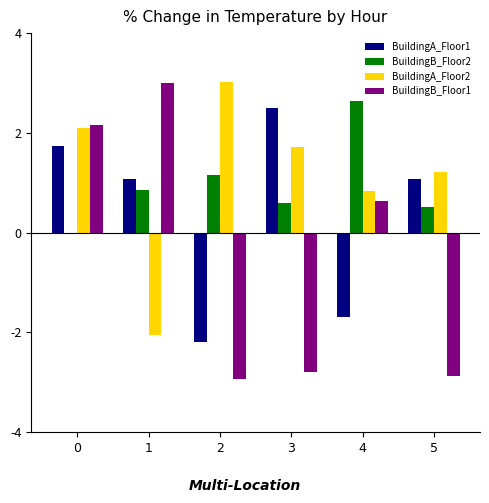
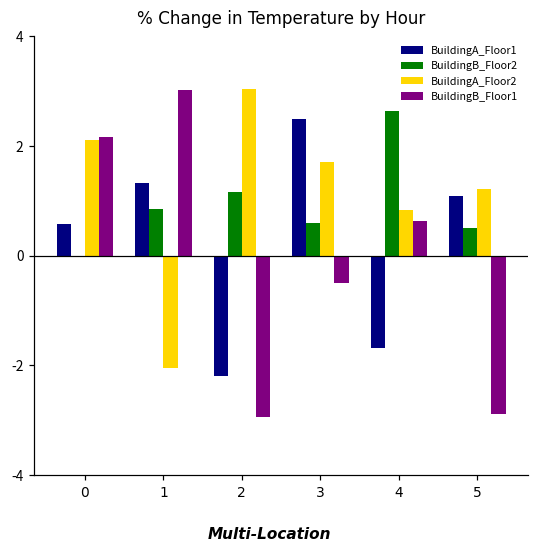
BuildingA_Floor1, 0: 1.7 -> 0.6
BuildingA_Floor1, 1: 1.1 -> 1.3
BuildingB_Floor1, 3: -2.8 -> -0.5
